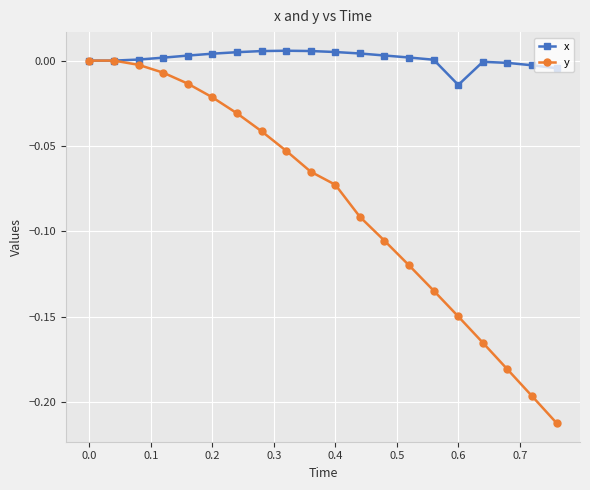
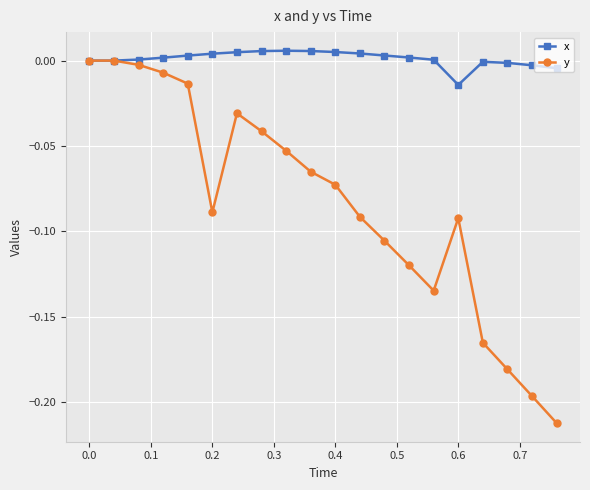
y, 0.2: -0.022 -> -0.089
y, 0.6: -0.150 -> -0.092
